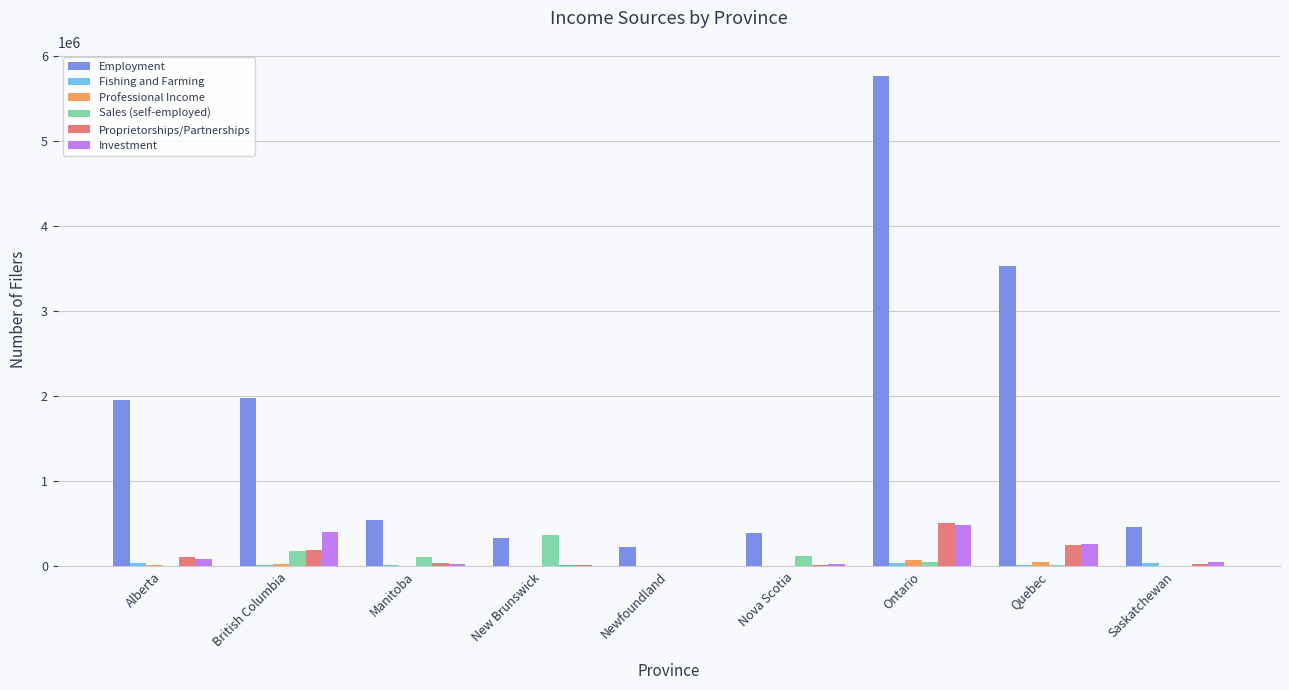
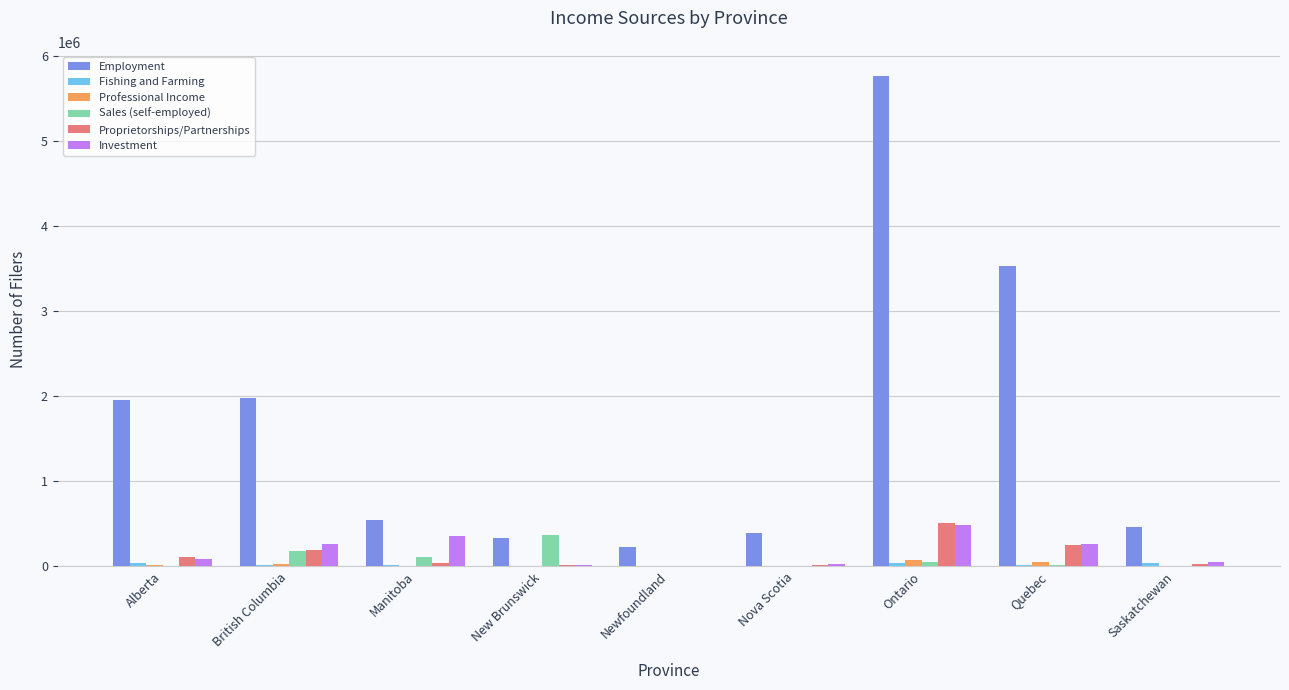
Investment, British Columbia: 400000 -> 300000
Investment, Manitoba: 0 -> 400000
Sales (self-employed), Nova Scotia: 100000 -> 0
